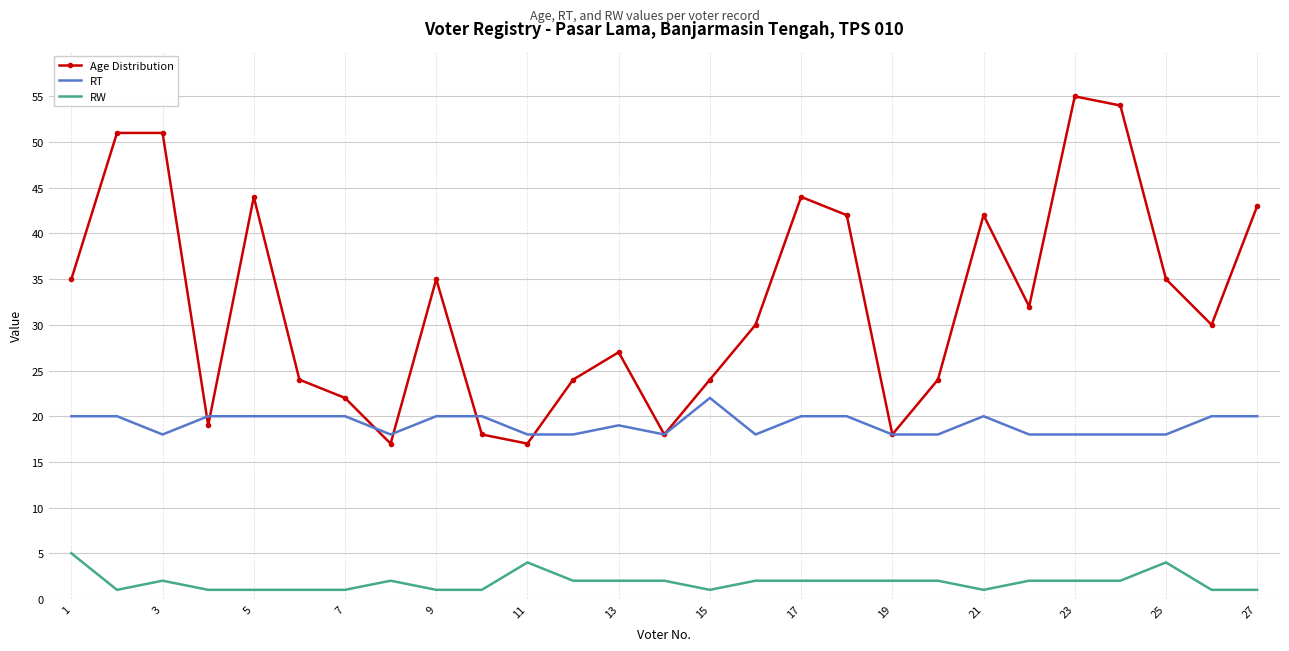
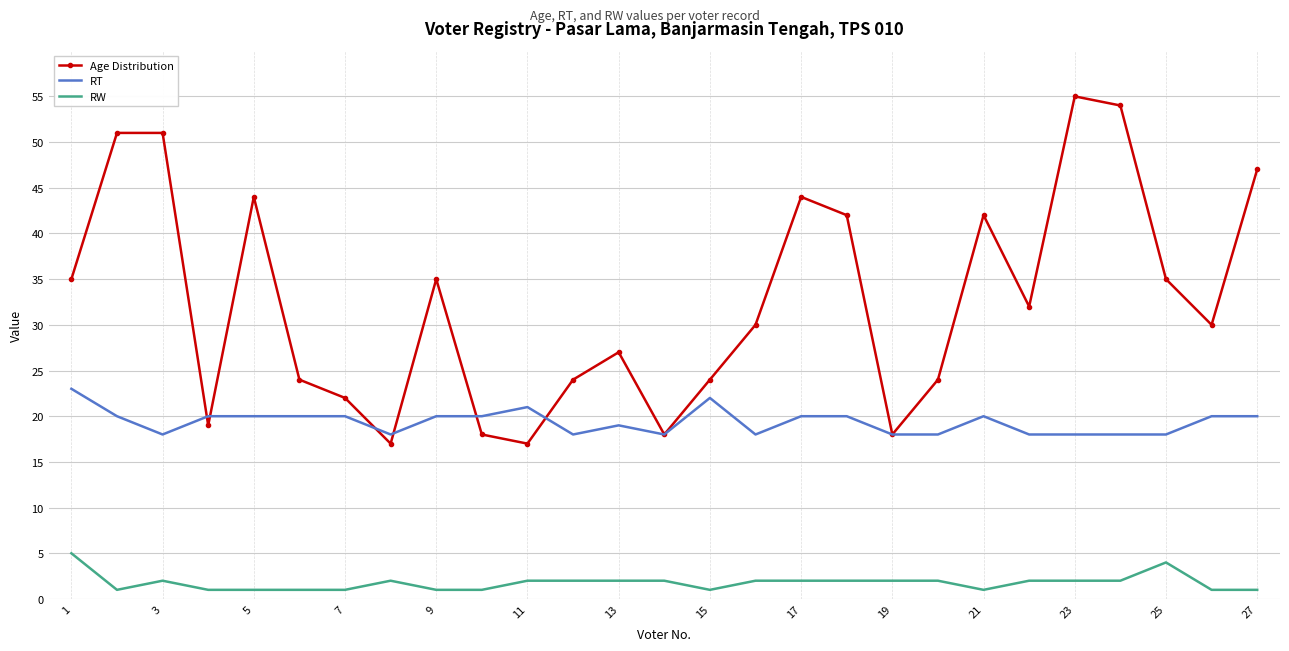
RT, 1: 20 -> 23
RT, 11: 18 -> 21
RW, 11: 4 -> 2
Age Distribution, 27: 43 -> 47
